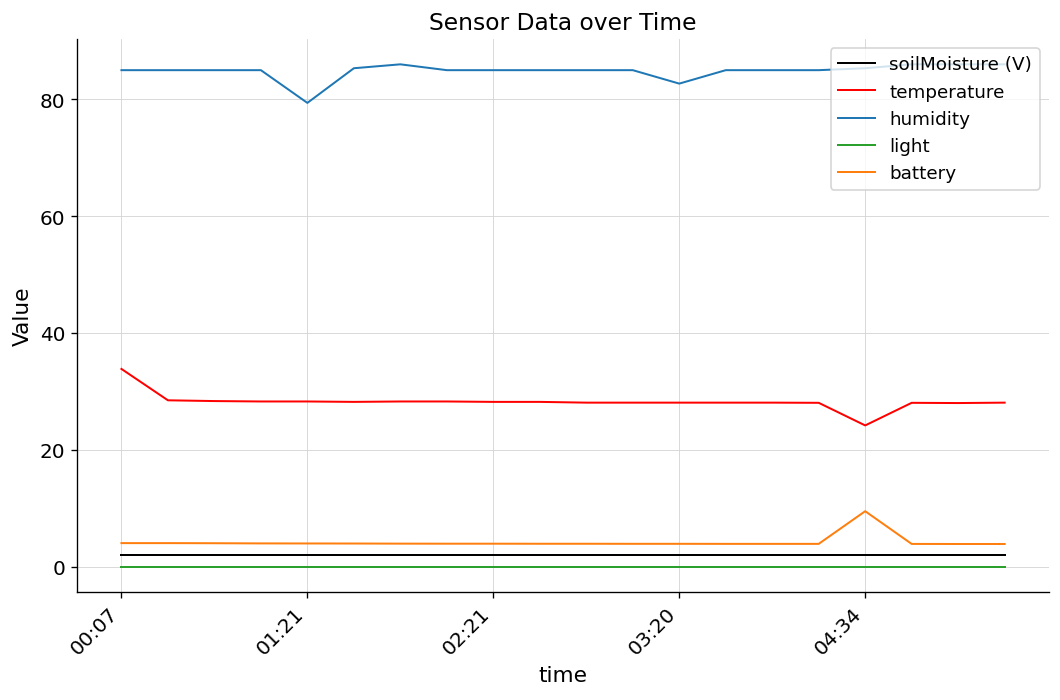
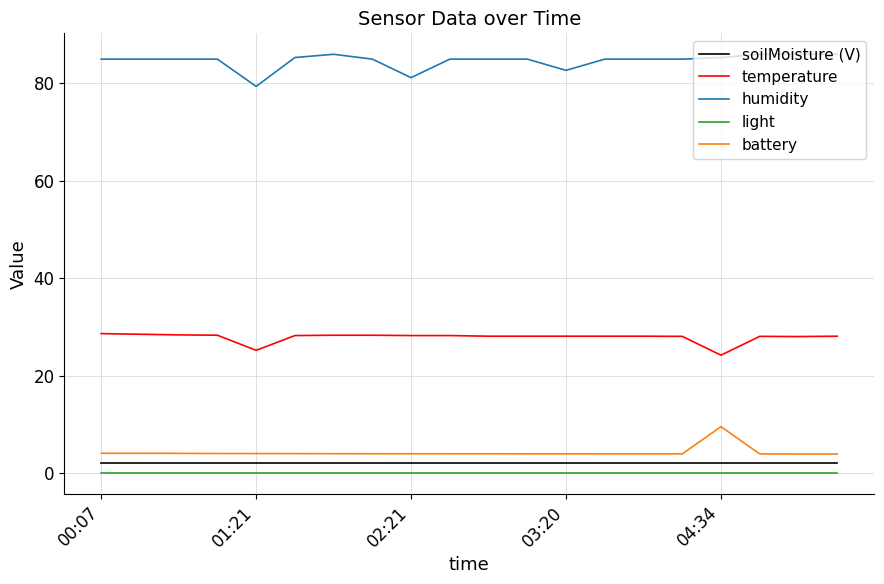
temperature, 00:07: 34 -> 29
temperature, 01:21: 28 -> 25
humidity, 02:21: 85 -> 81
